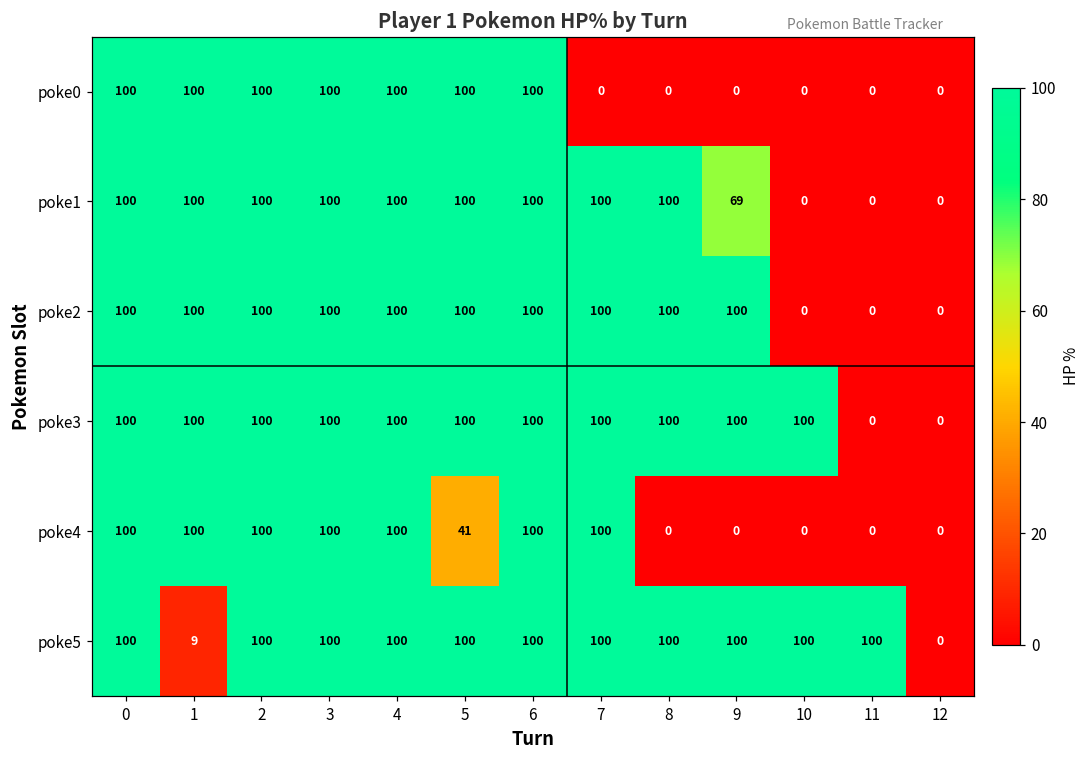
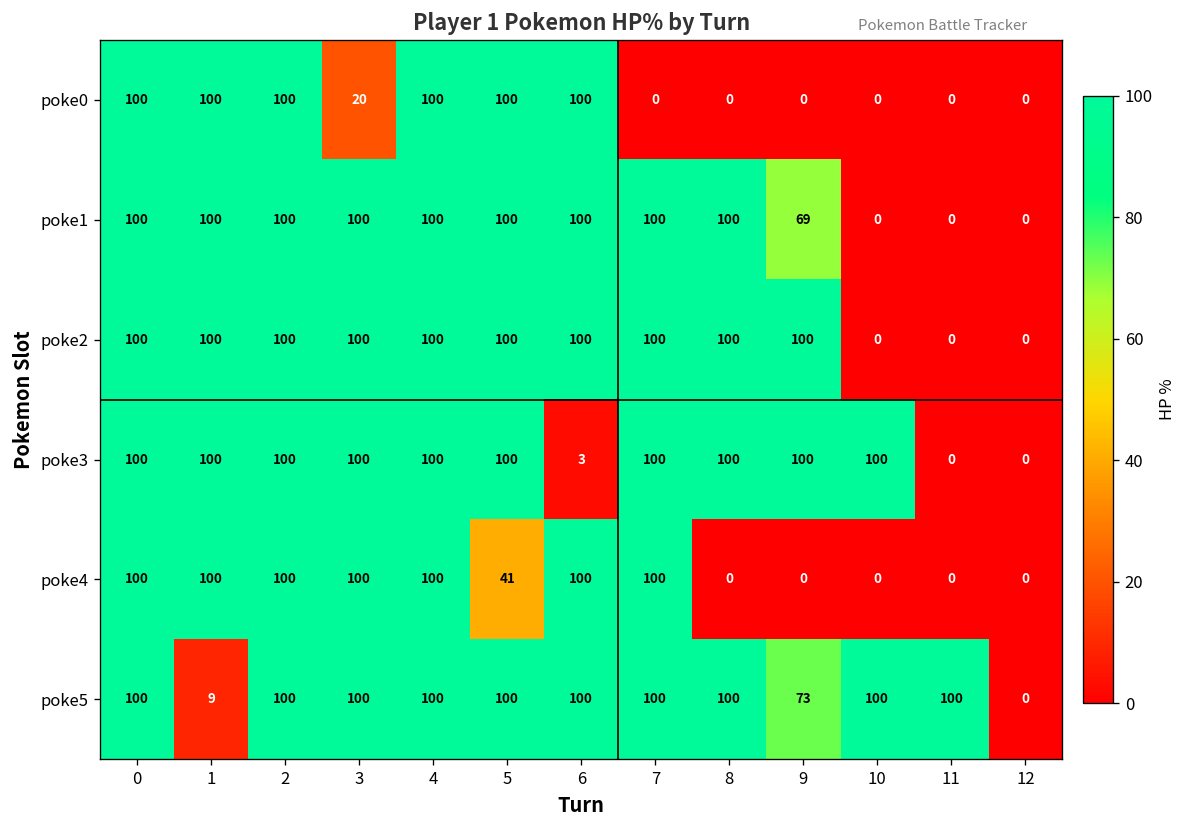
poke0, 3: 100 -> 20
poke3, 6: 100 -> 3
poke5, 9: 100 -> 73
